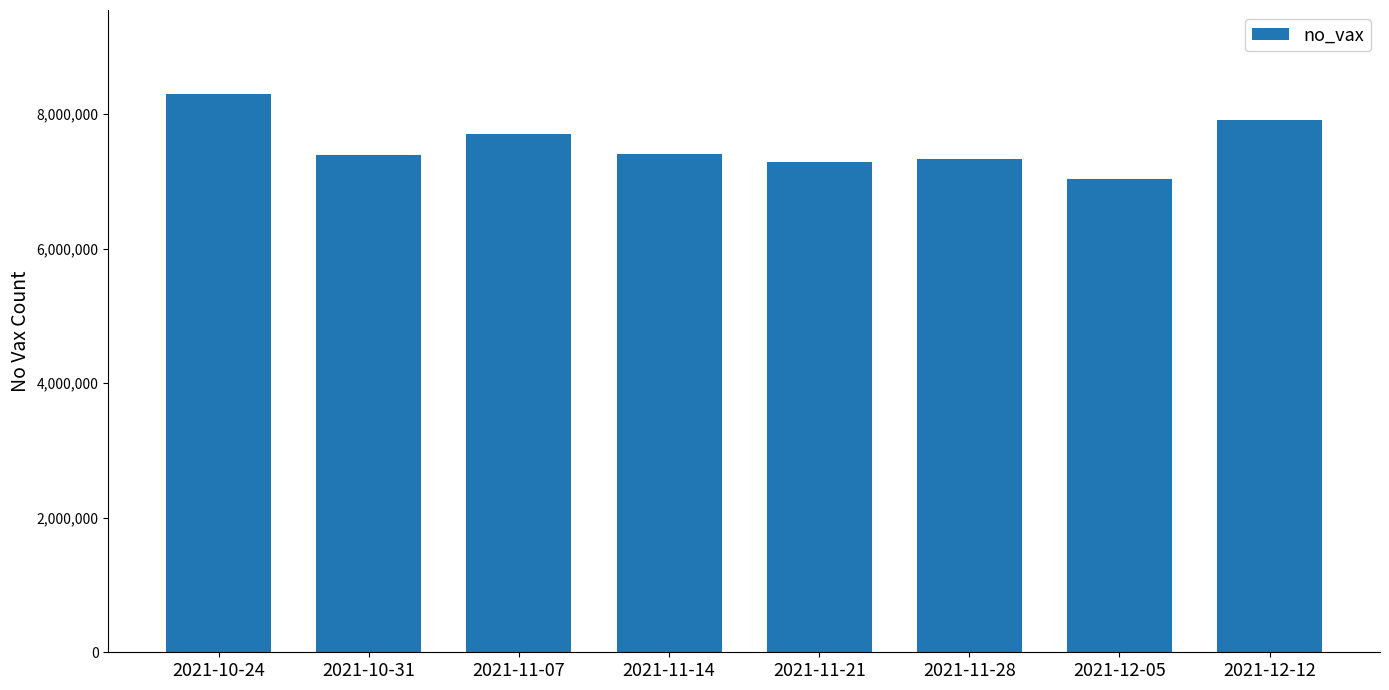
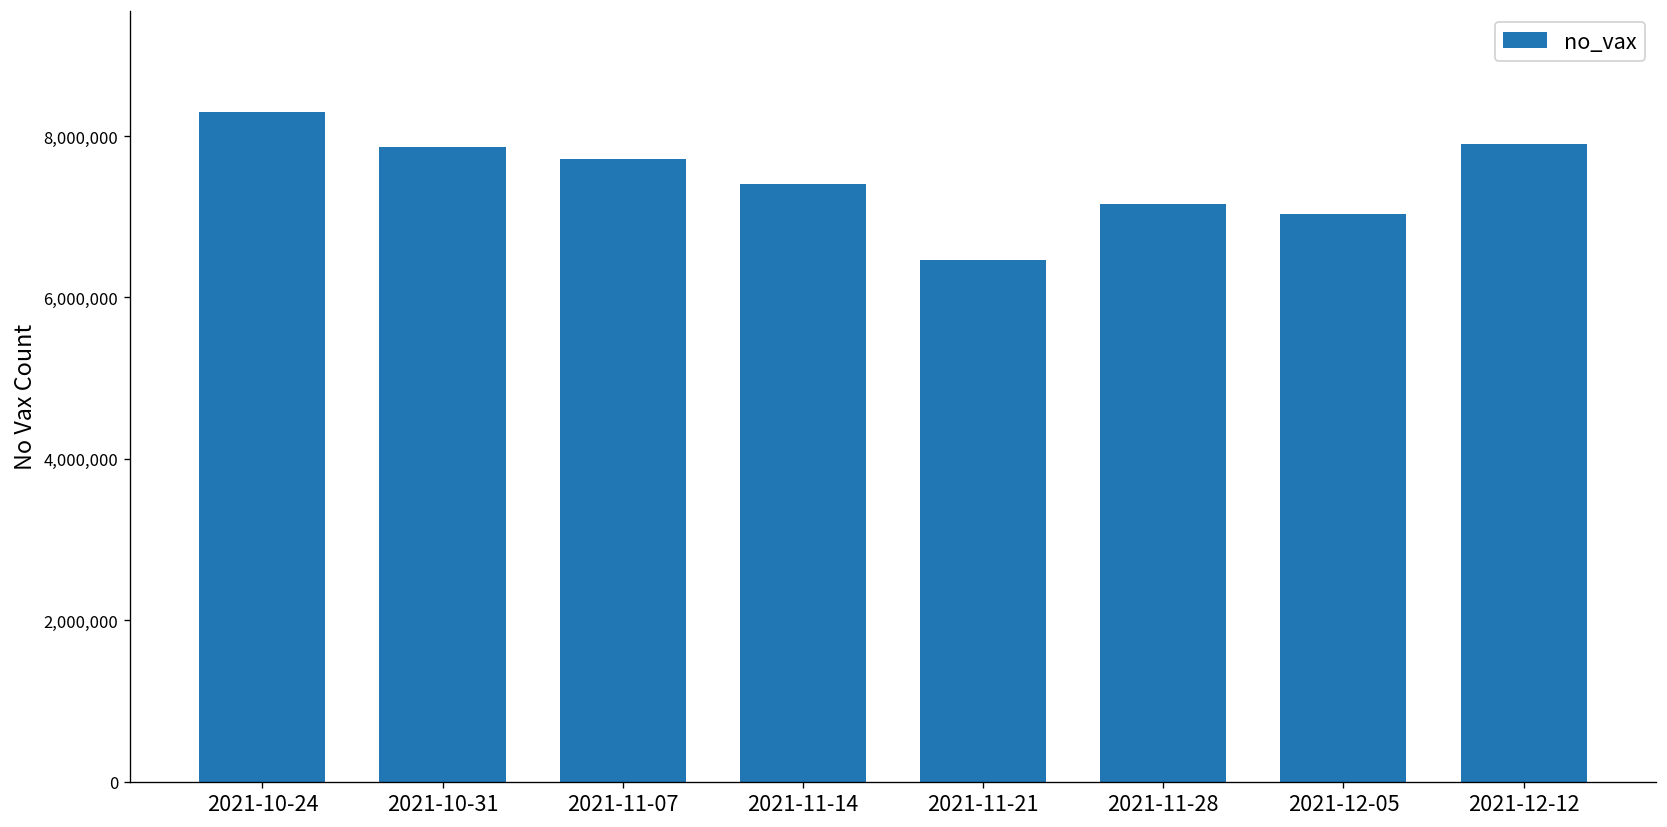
2021-10-31: 7,400,000 -> 7,900,000
2021-11-21: 7,300,000 -> 6,500,000
2021-11-28: 7,300,000 -> 7,200,000
